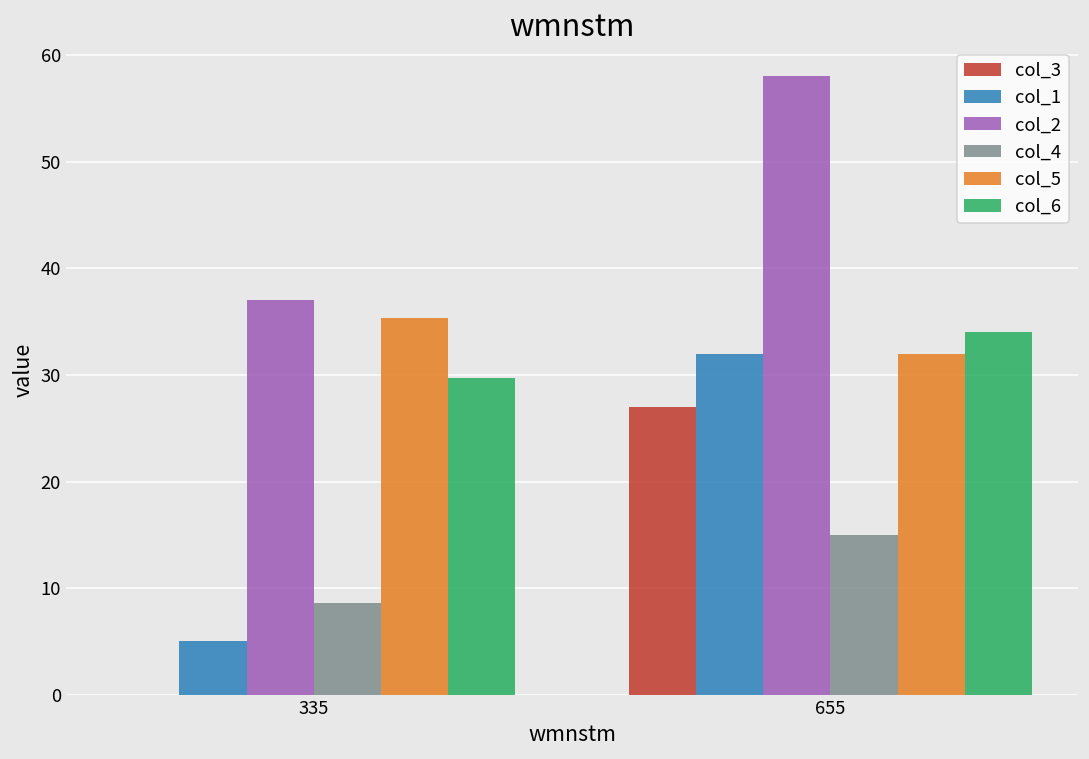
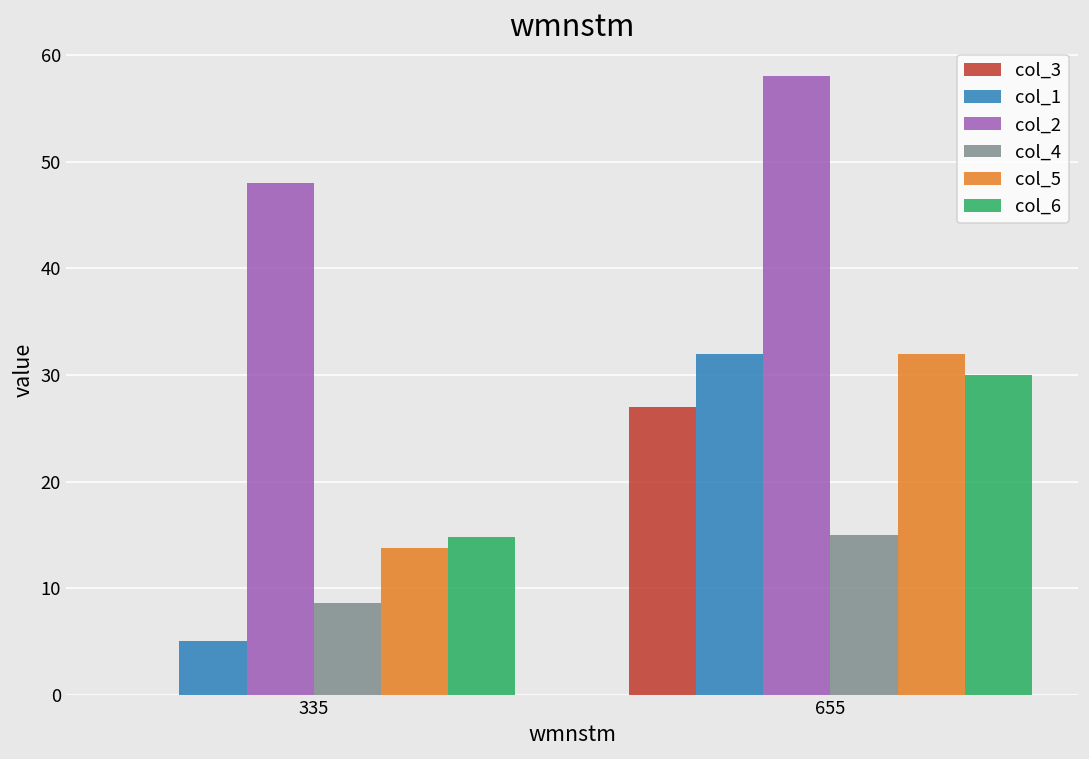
col_2, 335: 37 -> 48
col_5, 335: 35 -> 14
col_6, 335: 30 -> 15
col_6, 655: 34 -> 30
